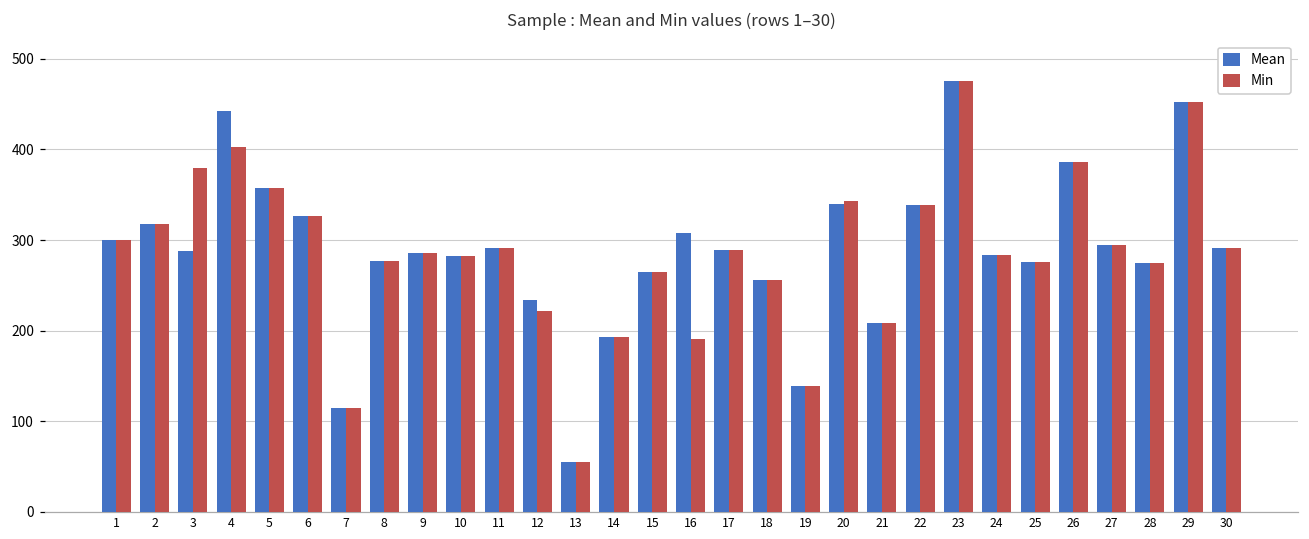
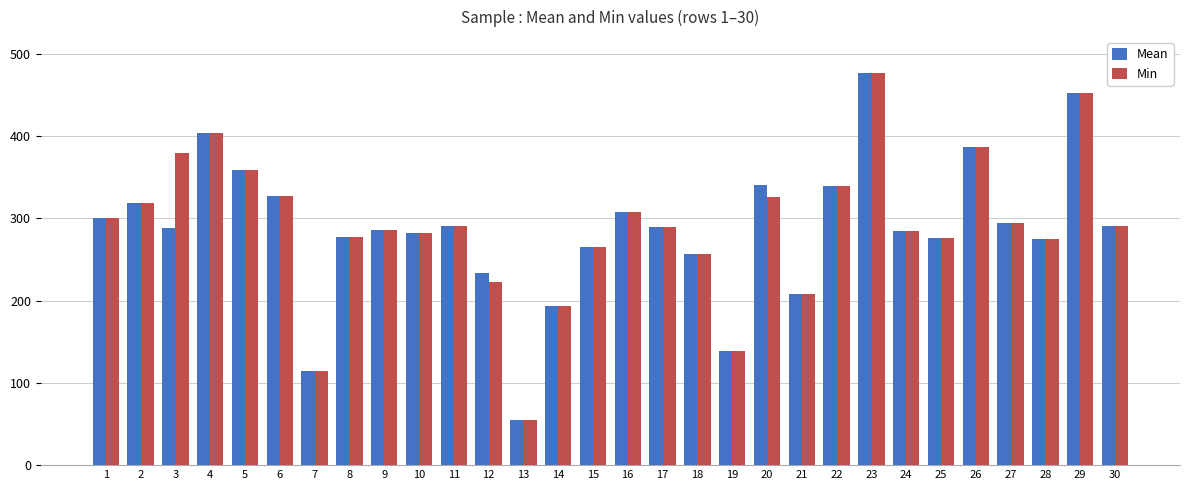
Mean, 4: 440 -> 400
Min, 16: 190 -> 310
Min, 20: 340 -> 330
